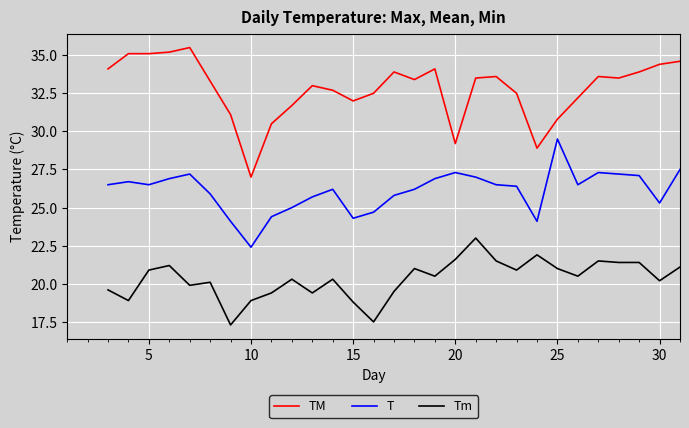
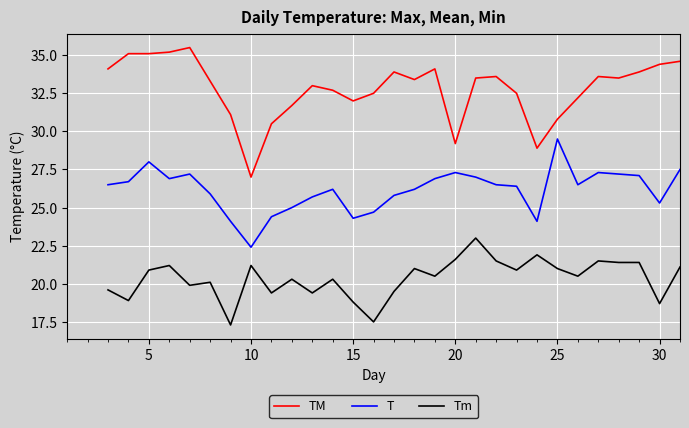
T, 5: 26.5 -> 28.0
Tm, 10: 18.9 -> 21.2
Tm, 30: 20.2 -> 18.7
